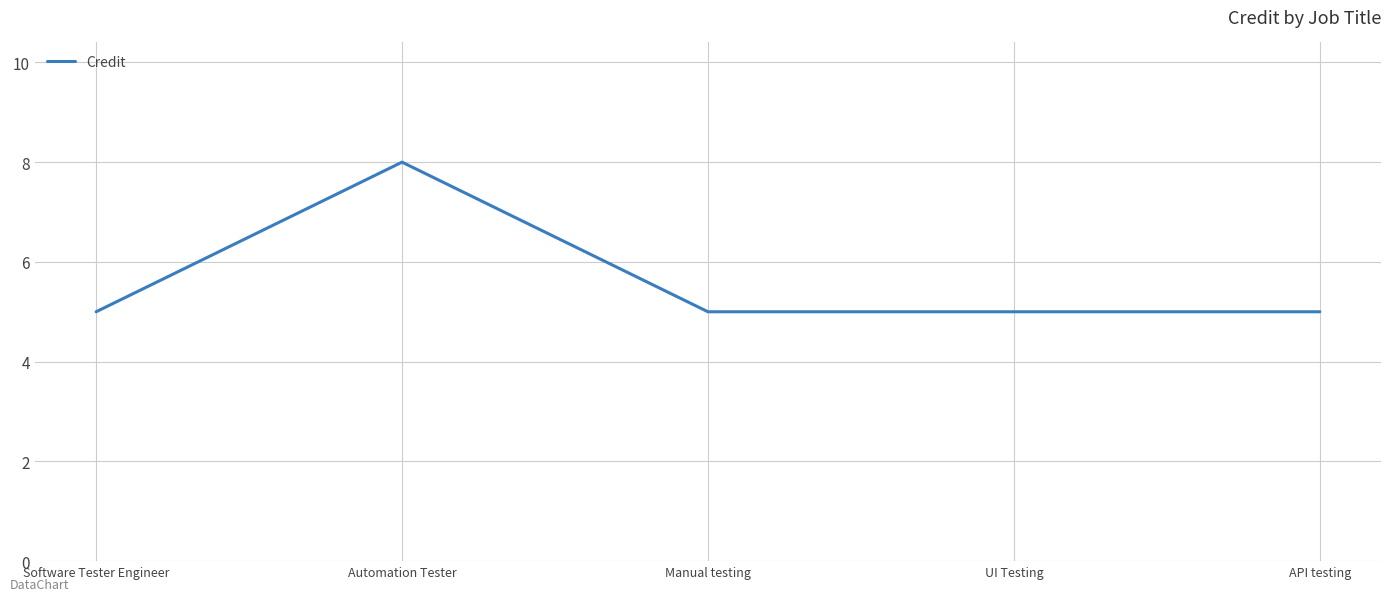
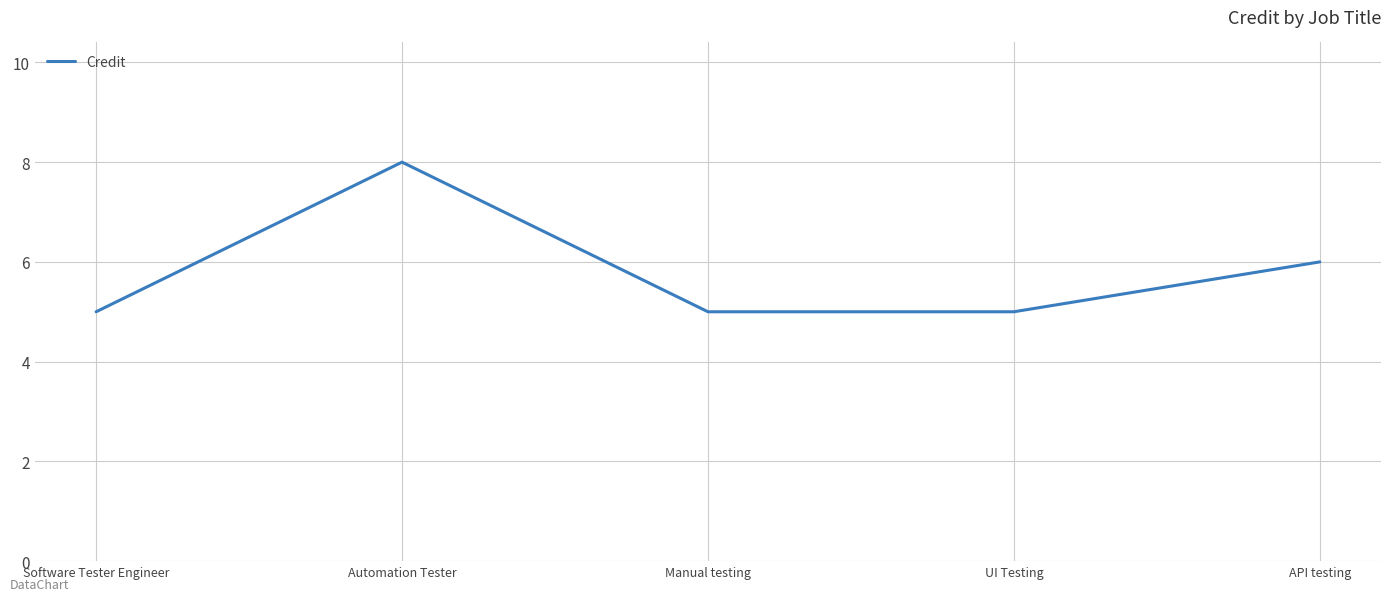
API testing: 5 -> 6
